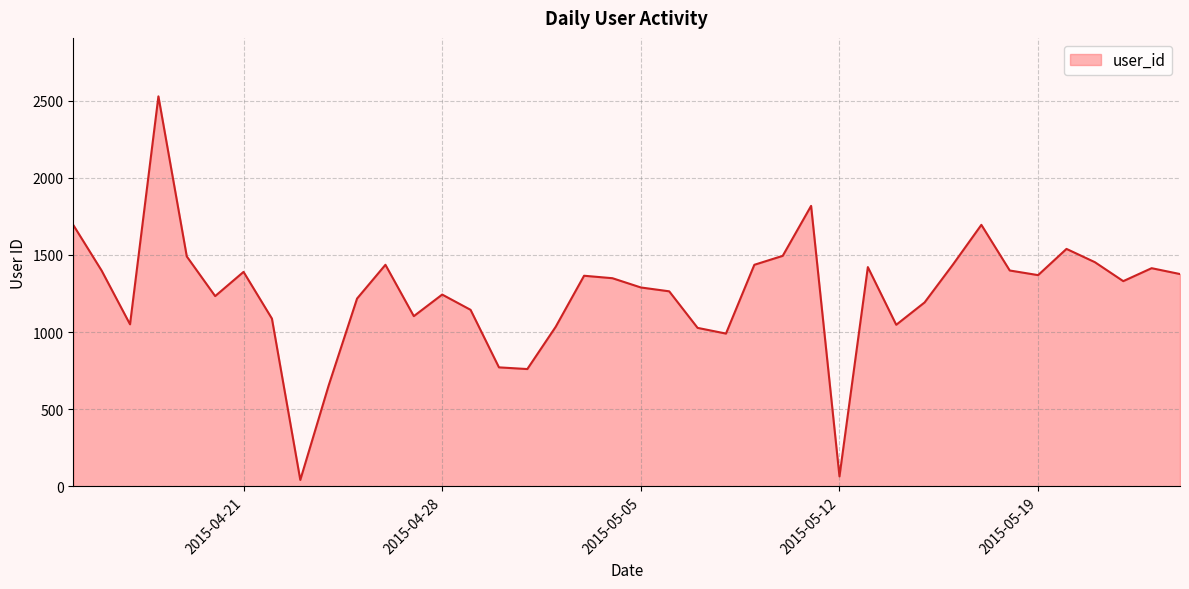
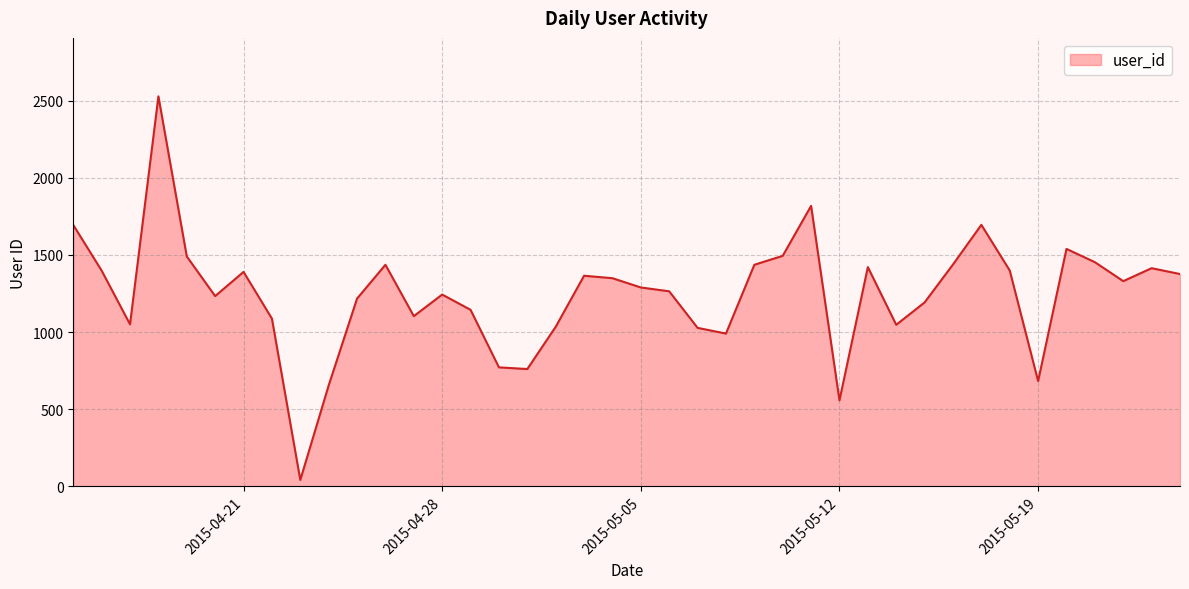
2015-05-12: 60 -> 560
2015-05-19: 1370 -> 680
